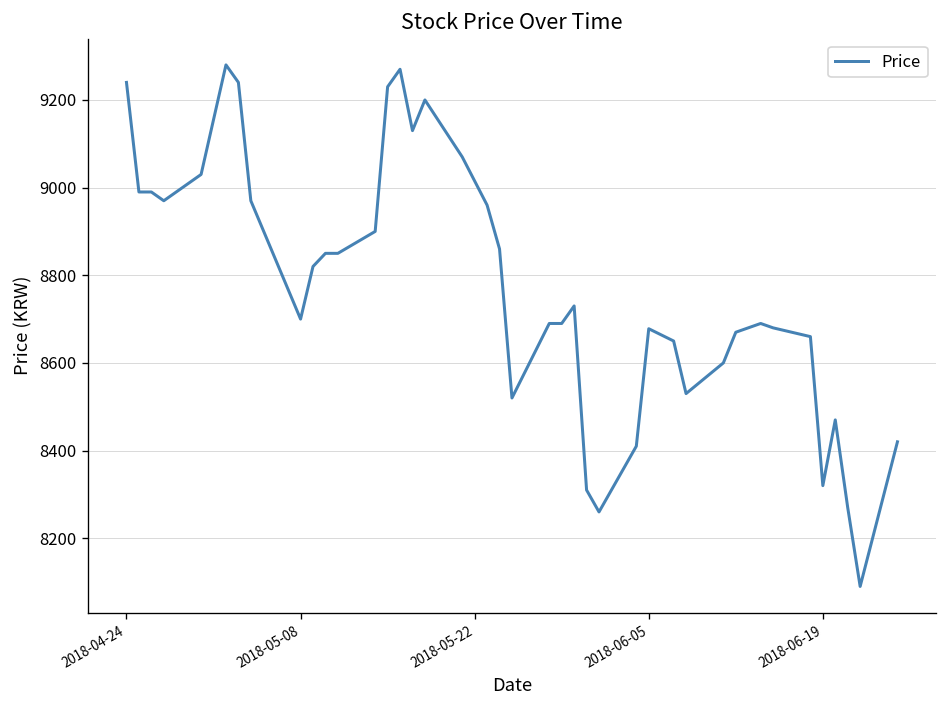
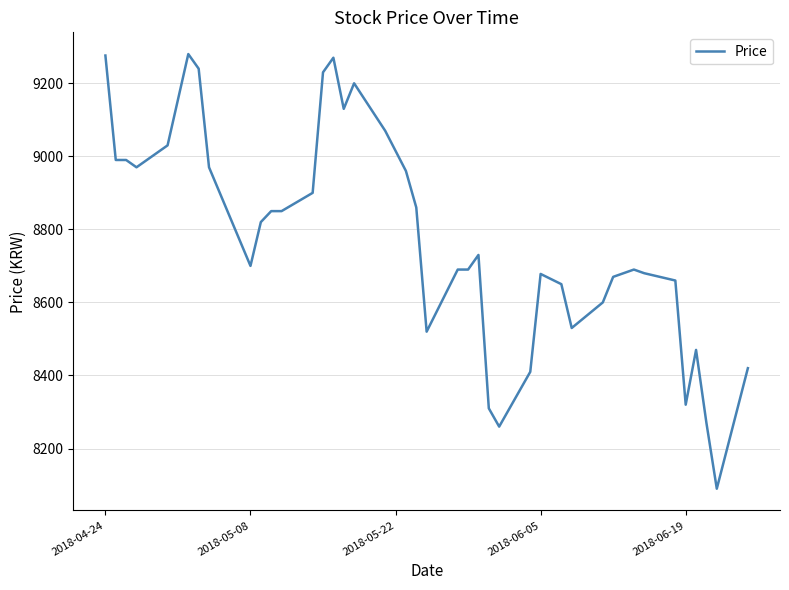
2018-04-24: 9240 -> 9280
